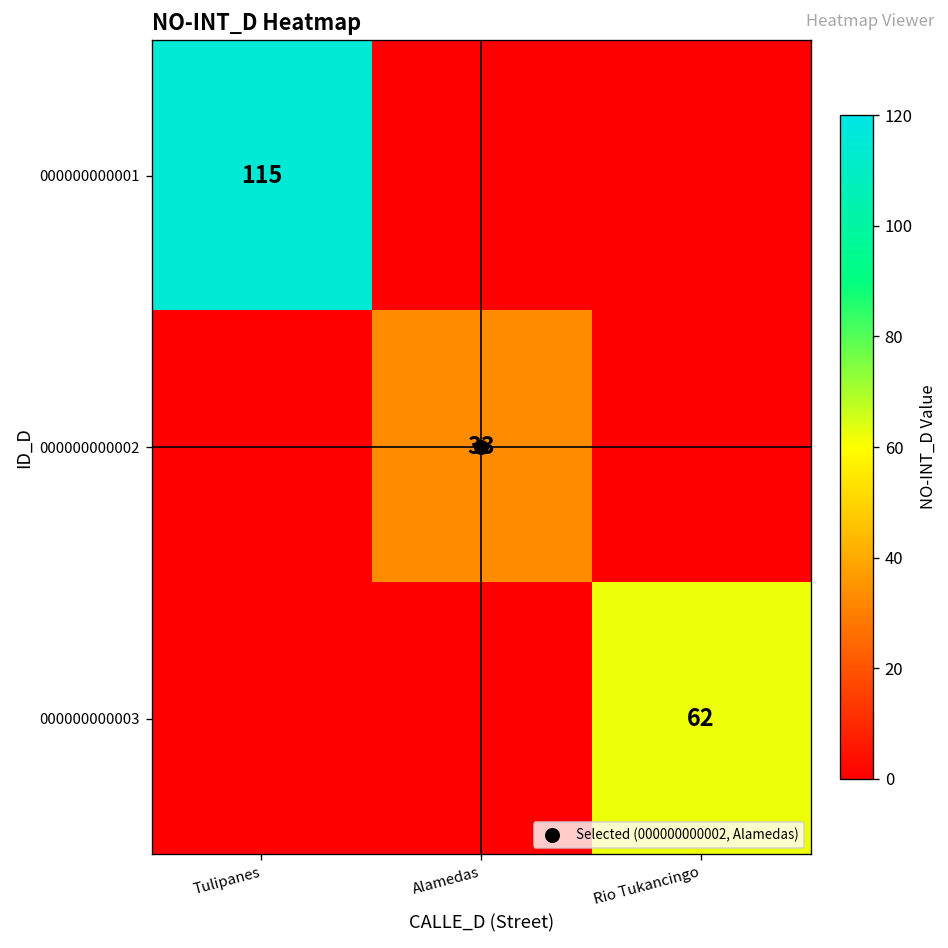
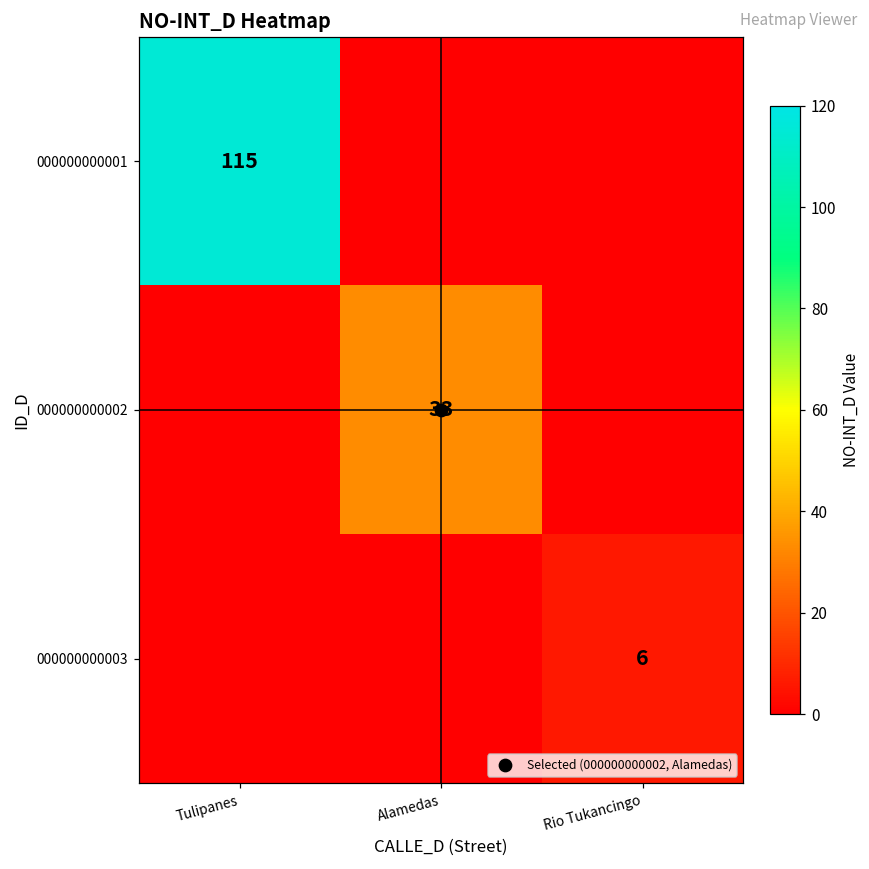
000000000003, Rio Tukancingo: 62 -> 6
